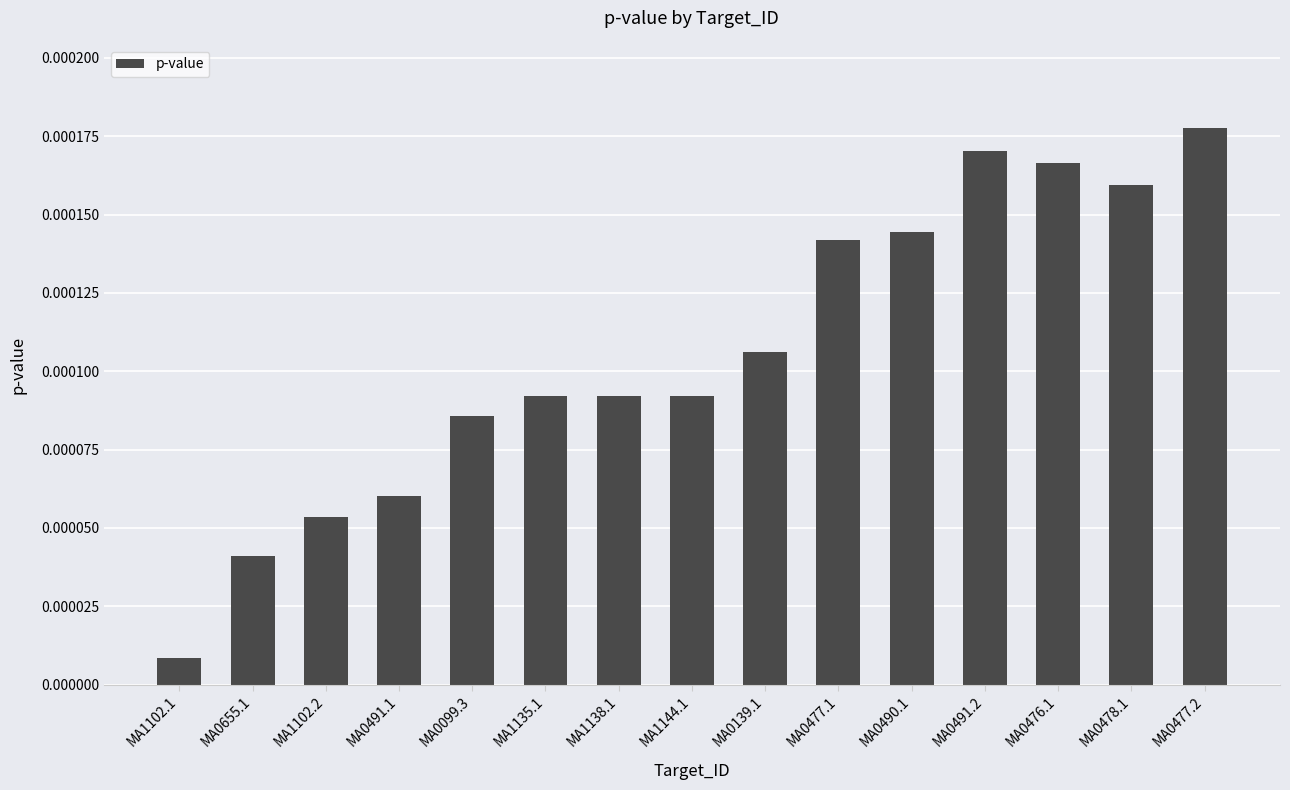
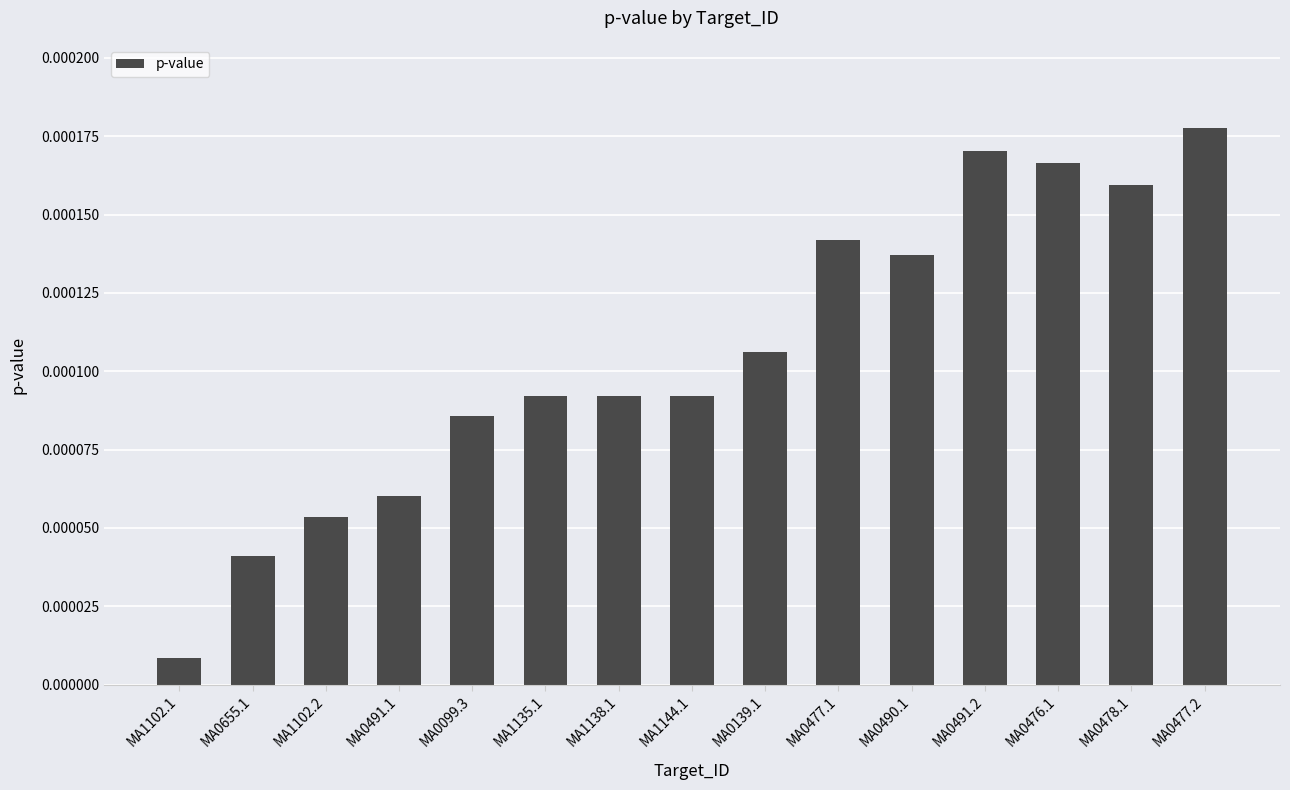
MA0490.1: 0.000144 -> 0.000137
